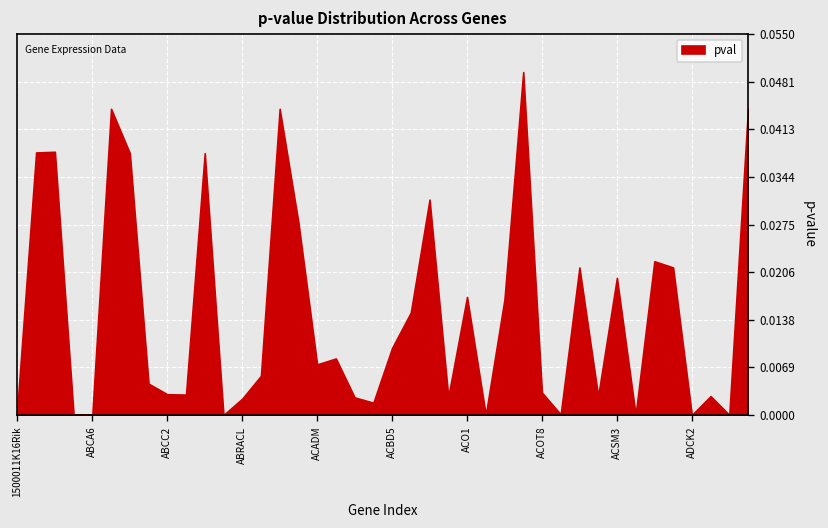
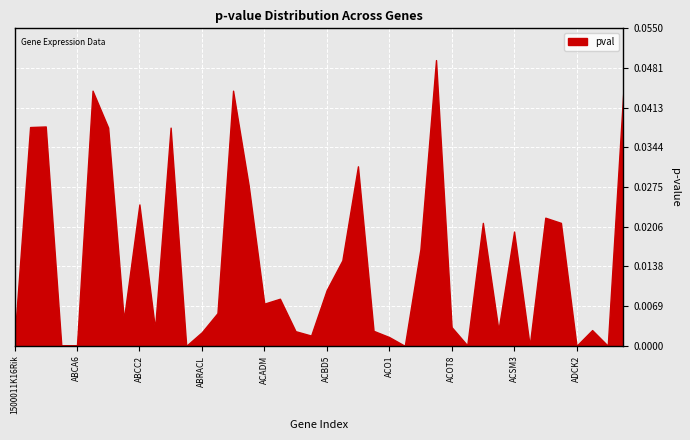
ABCC2: 0.003 -> 0.025
ACO1: 0.017 -> 0.002
